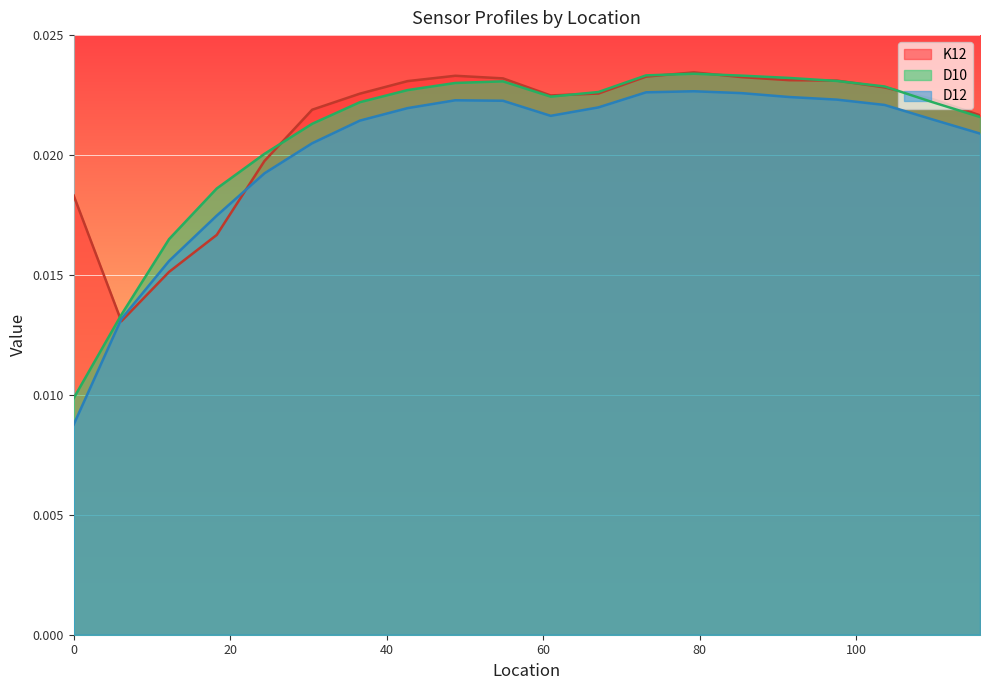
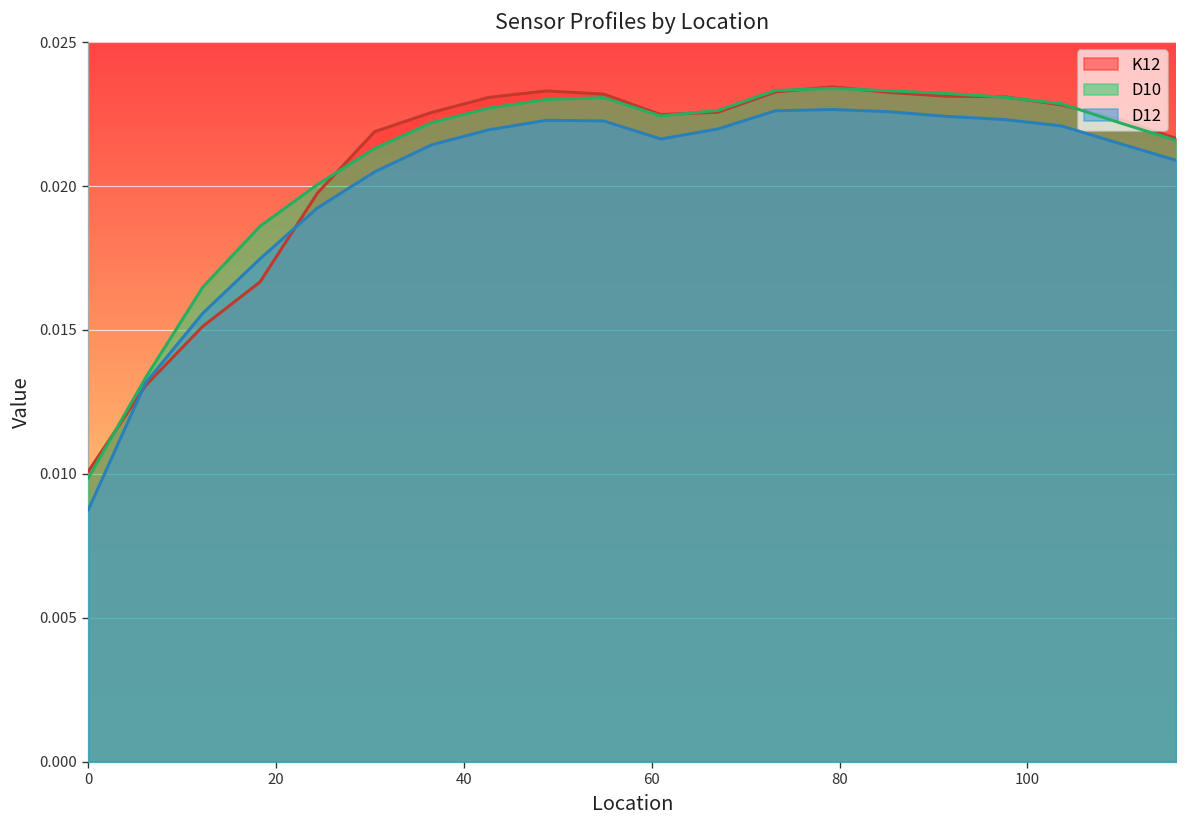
K12, 0: 0.0183 -> 0.0101
